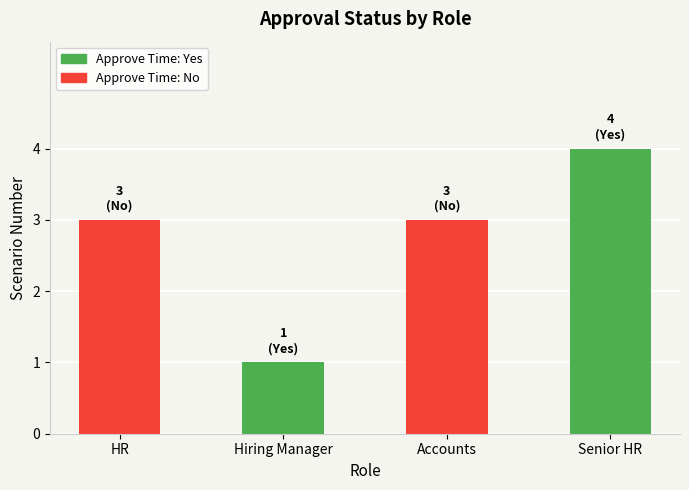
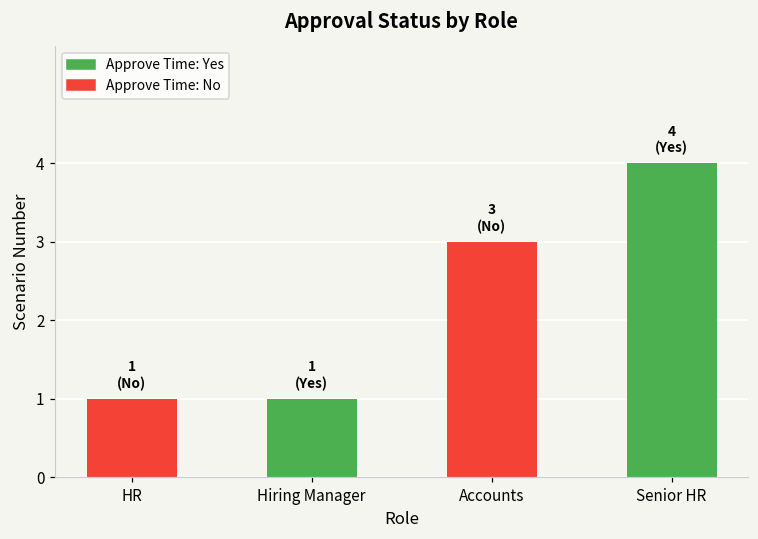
HR: 3 -> 1
